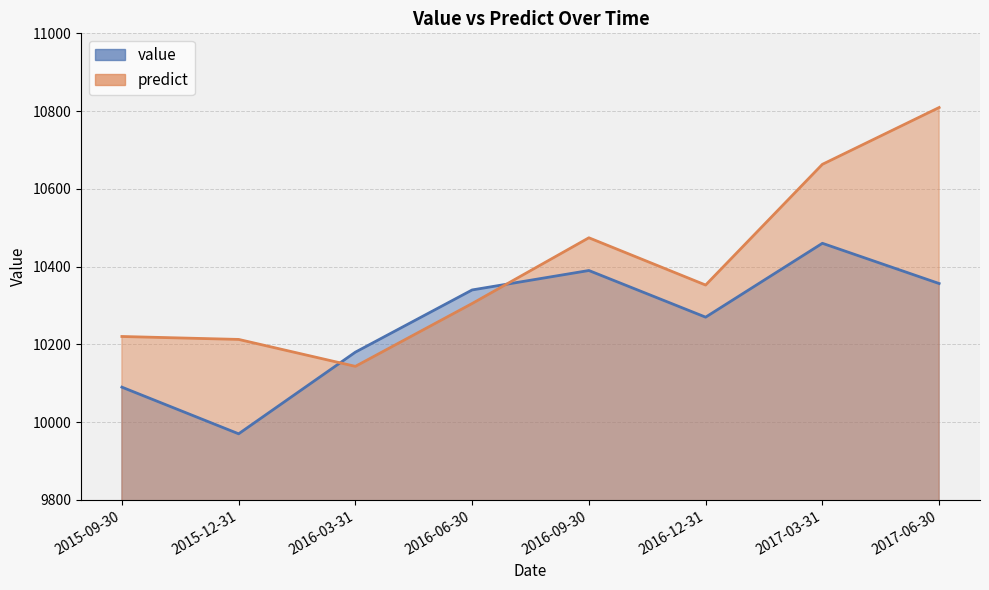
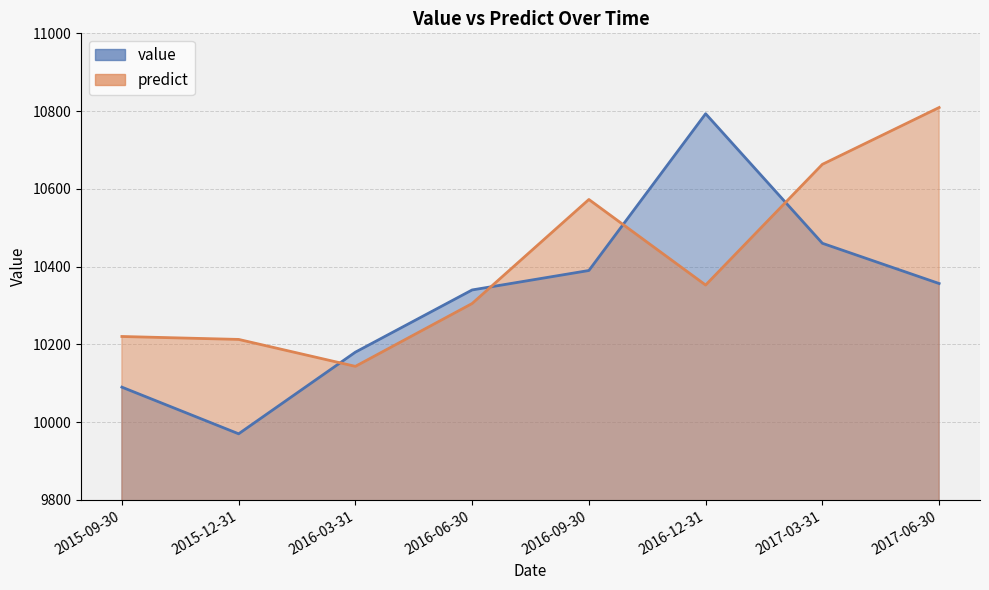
predict, 2016-09-30: 10470 -> 10570
value, 2016-12-31: 10270 -> 10790
